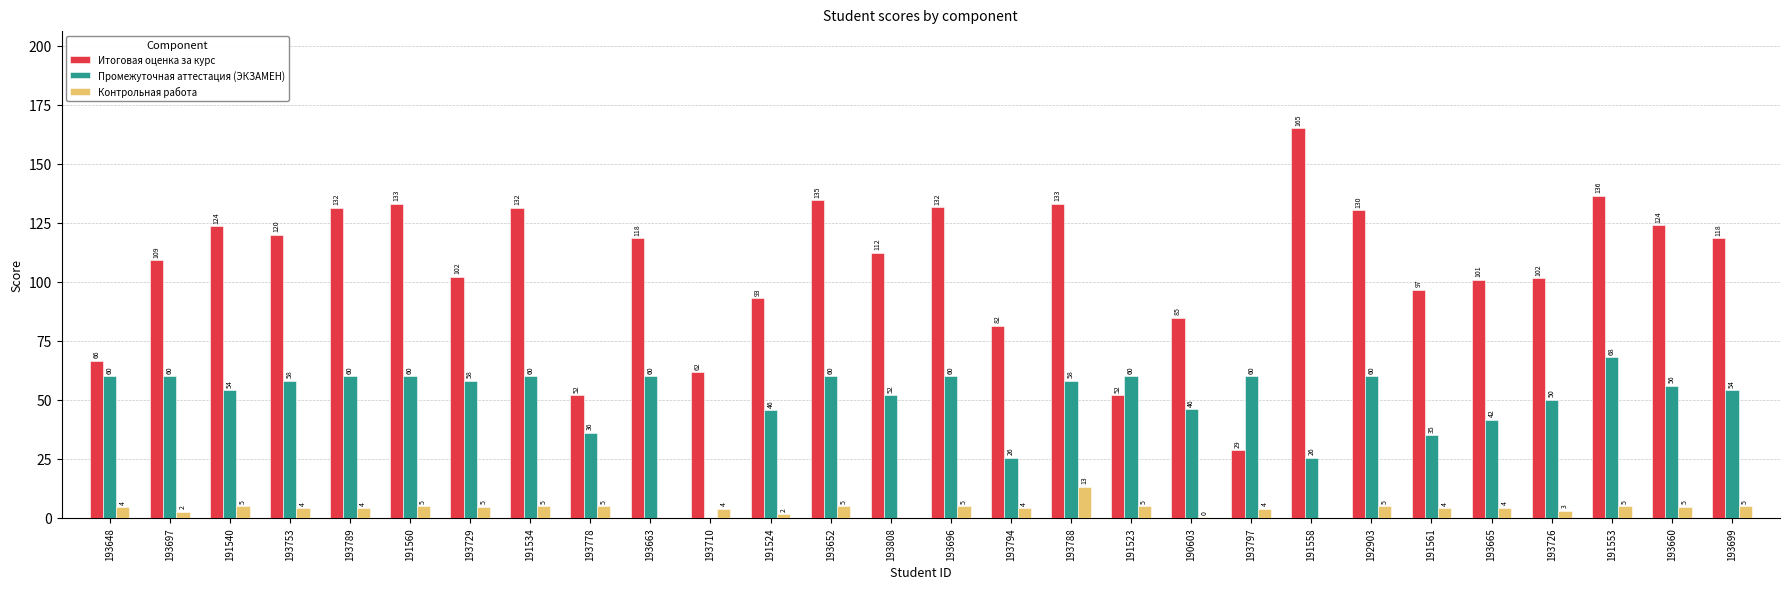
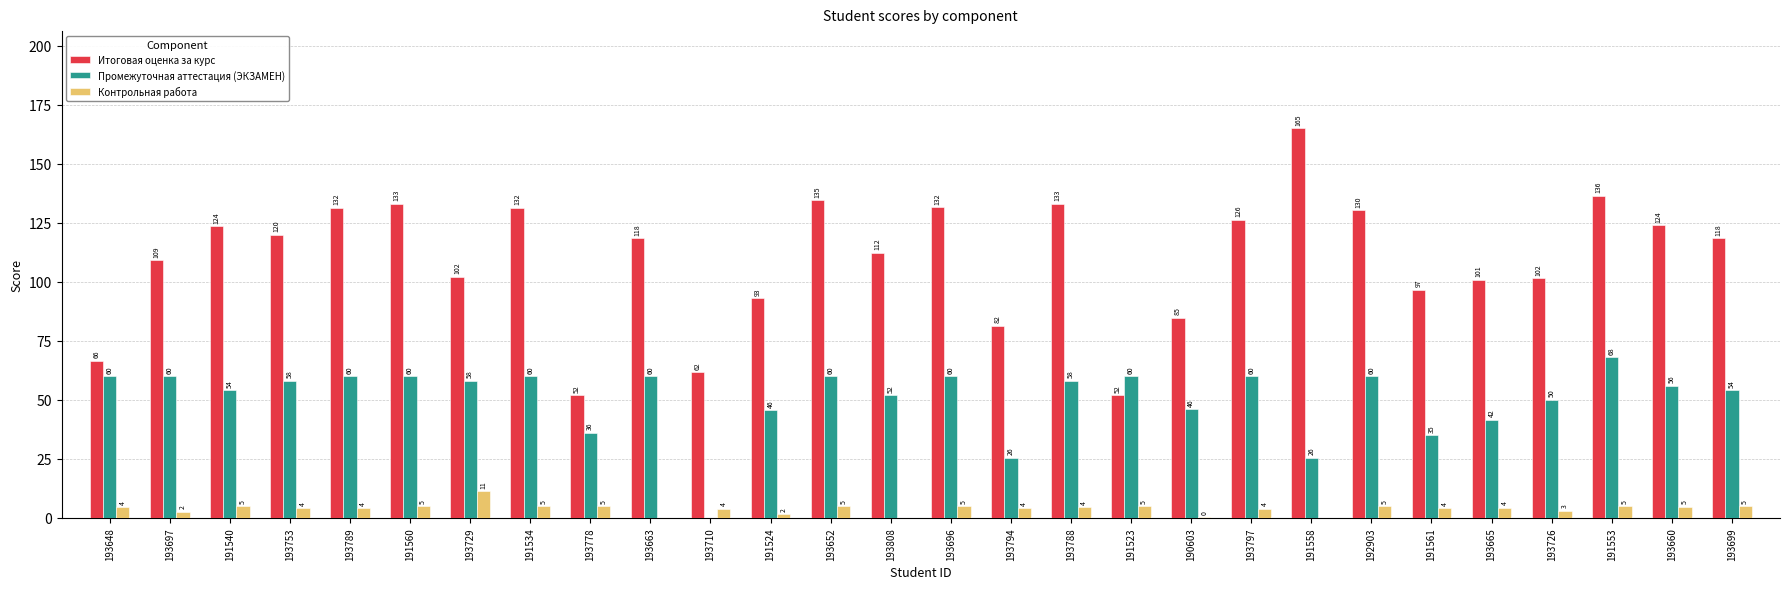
Контрольная работа, 193729: 5 -> 11
Контрольная работа, 193788: 13 -> 4
Итоговая оценка за курс, 193797: 29 -> 126
